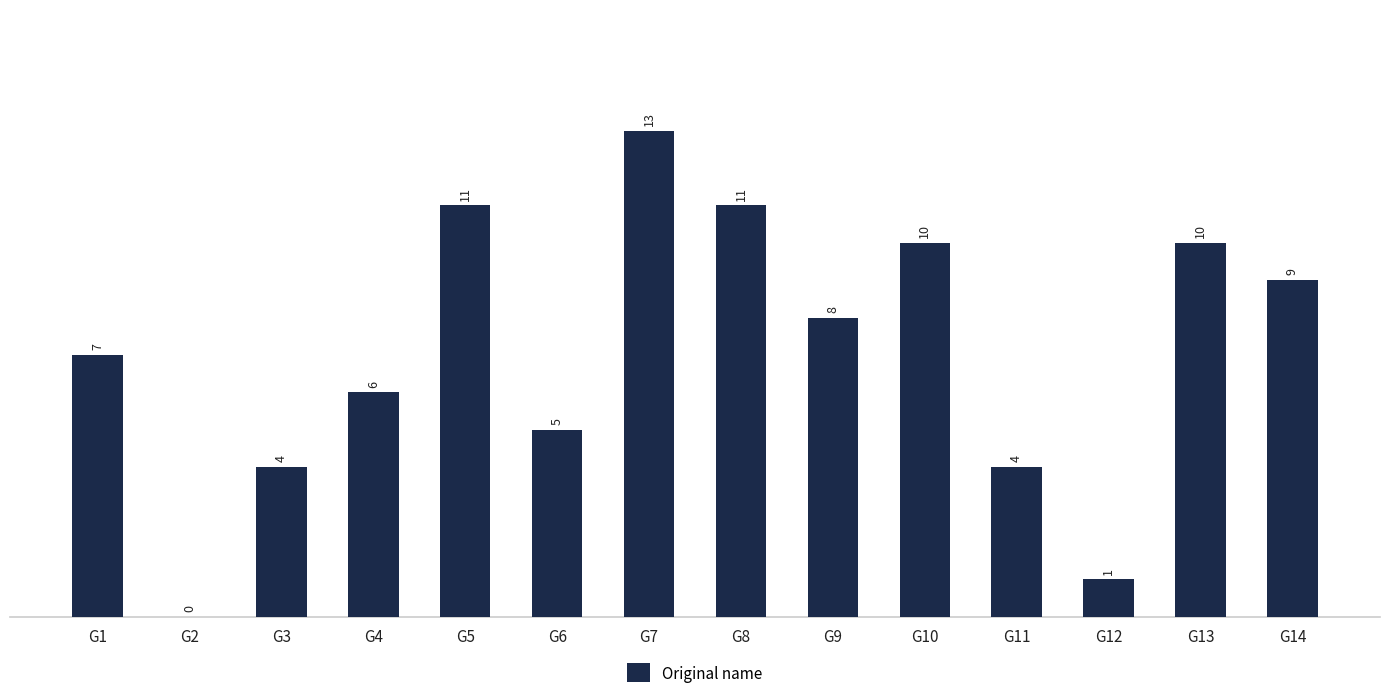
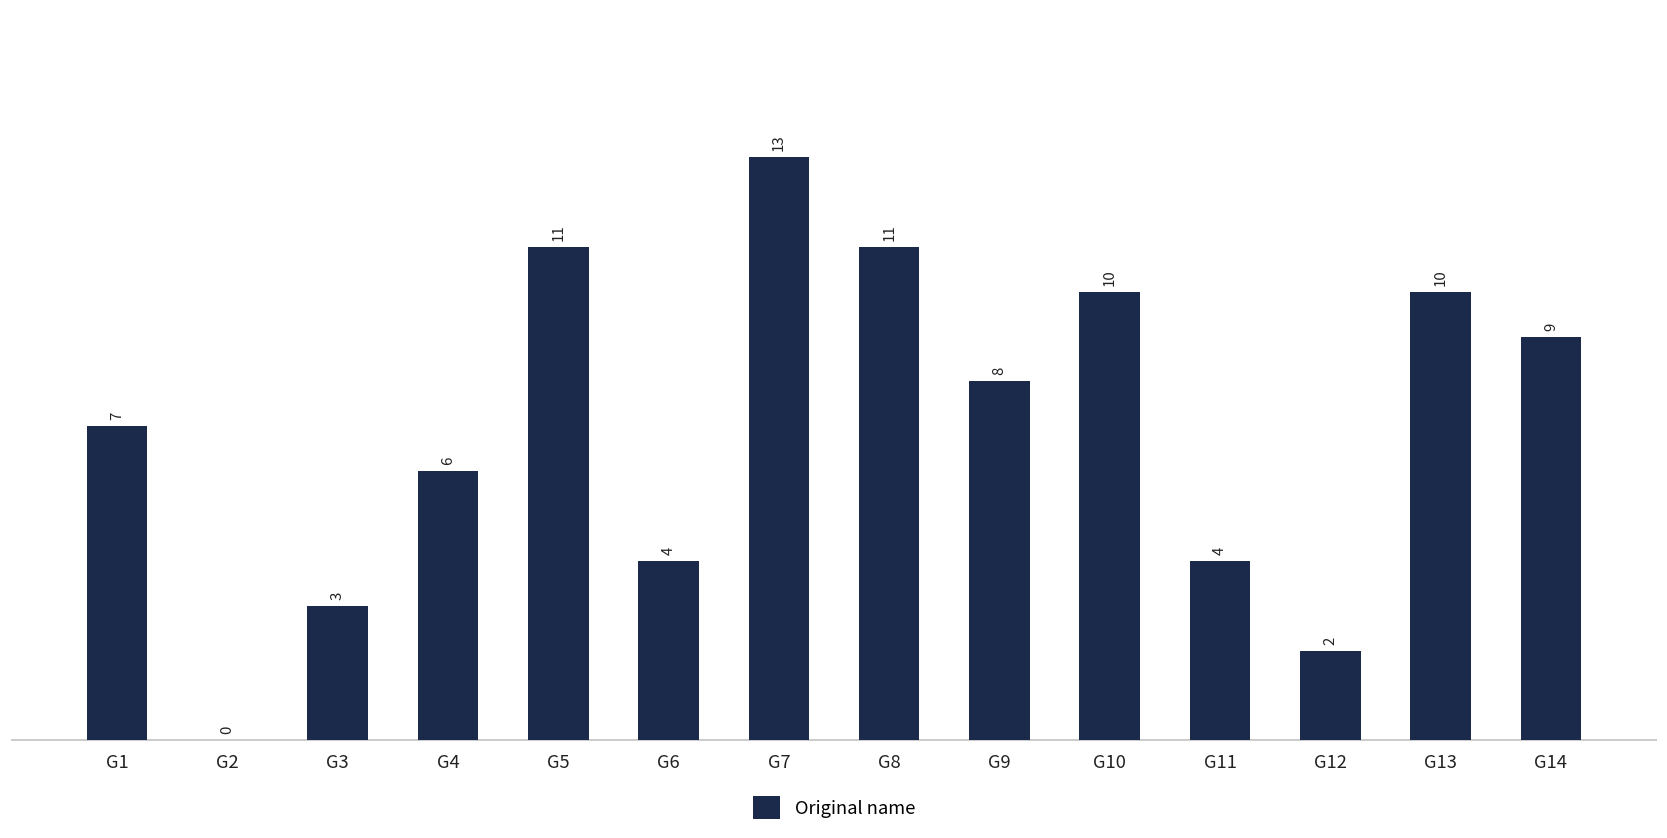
G3: 4 -> 3
G6: 5 -> 4
G12: 1 -> 2
